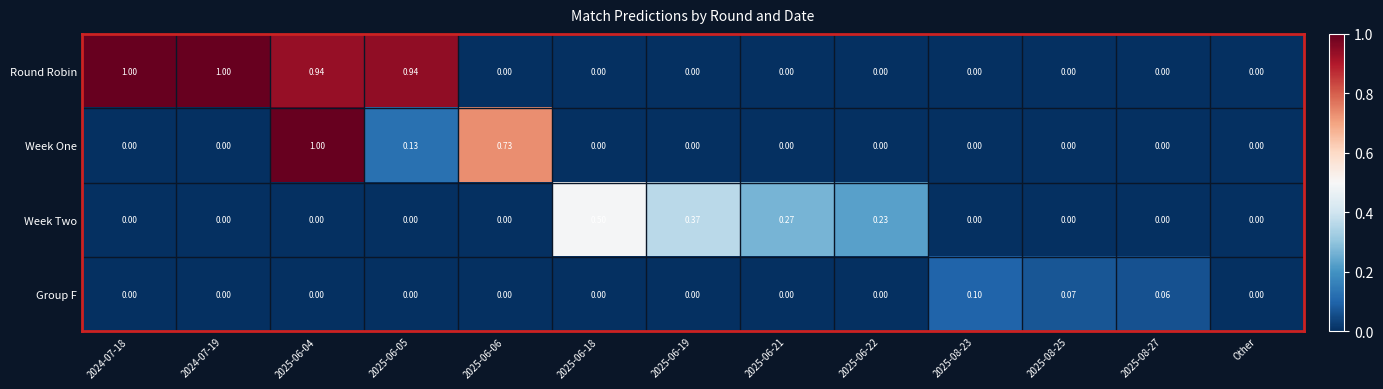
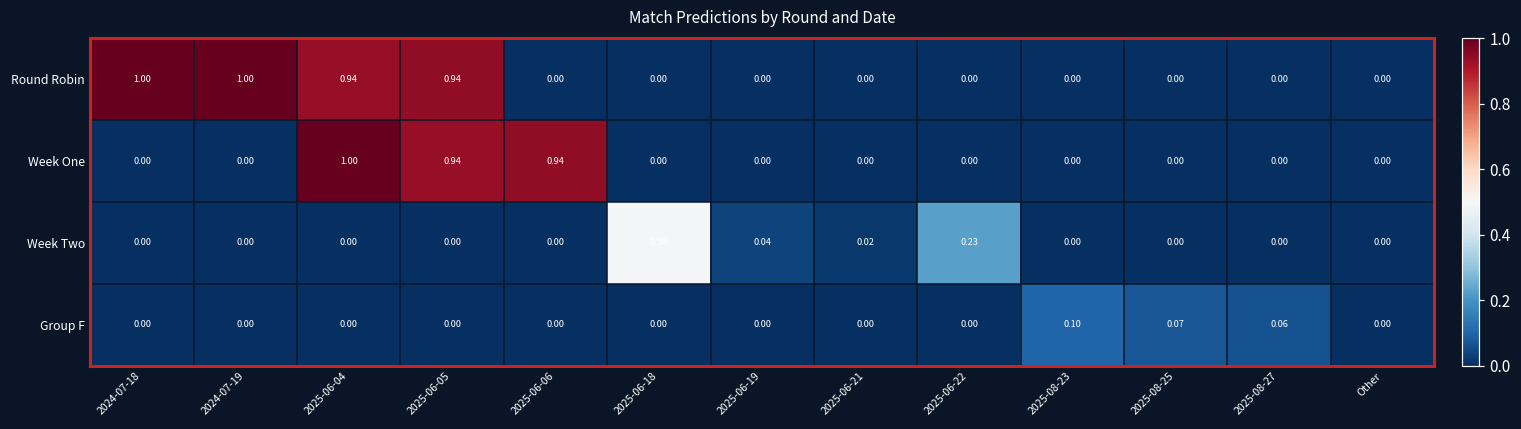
Week One, 2025-06-05: 0.13 -> 0.94
Week One, 2025-06-06: 0.73 -> 0.94
Week Two, 2025-06-19: 0.37 -> 0.04
Week Two, 2025-06-21: 0.27 -> 0.02
